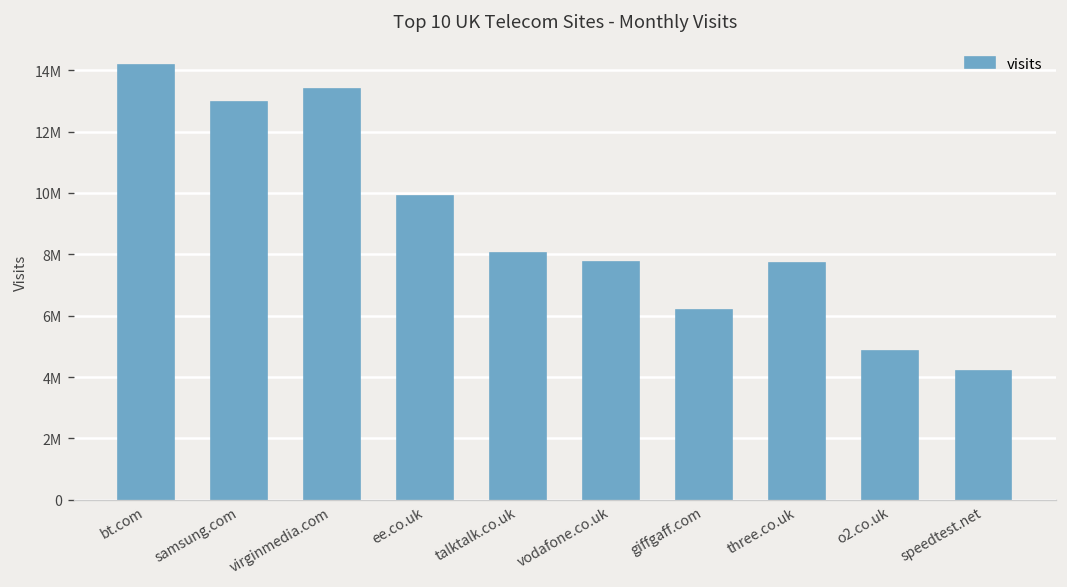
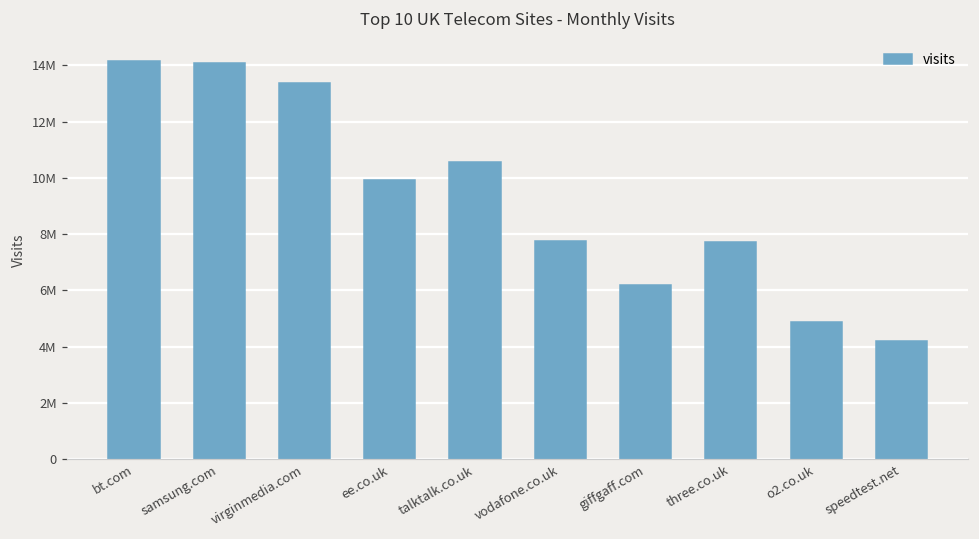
samsung.com: 12900000 -> 14100000
talktalk.co.uk: 8100000 -> 10500000
